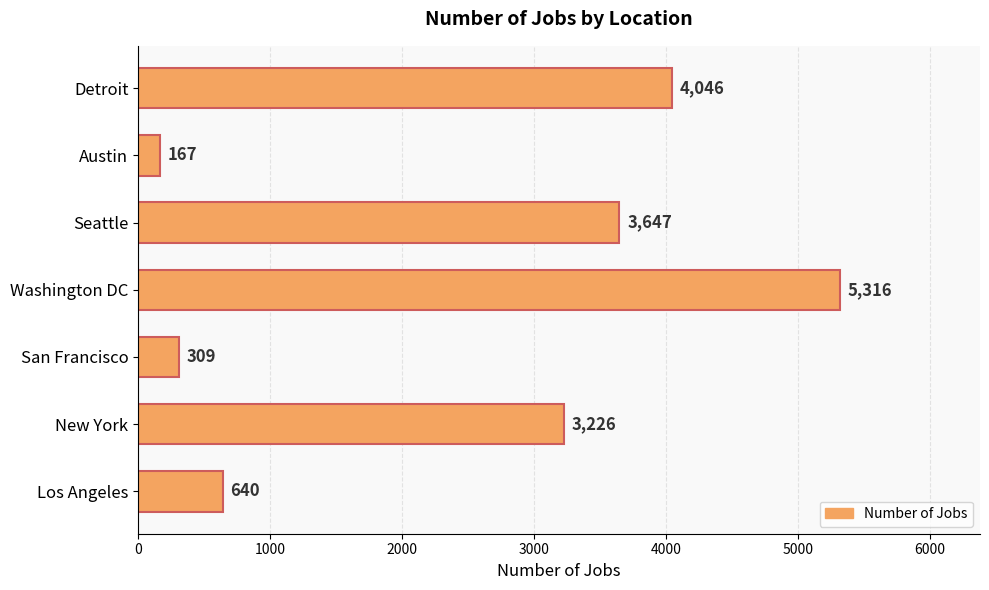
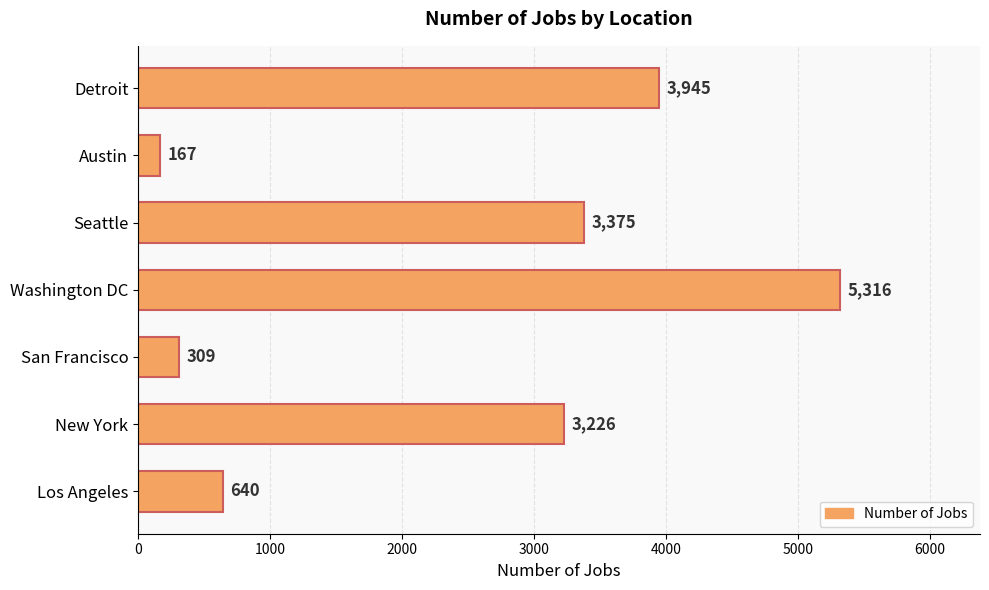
Detroit: 4,046 -> 3,945
Seattle: 3,647 -> 3,375
